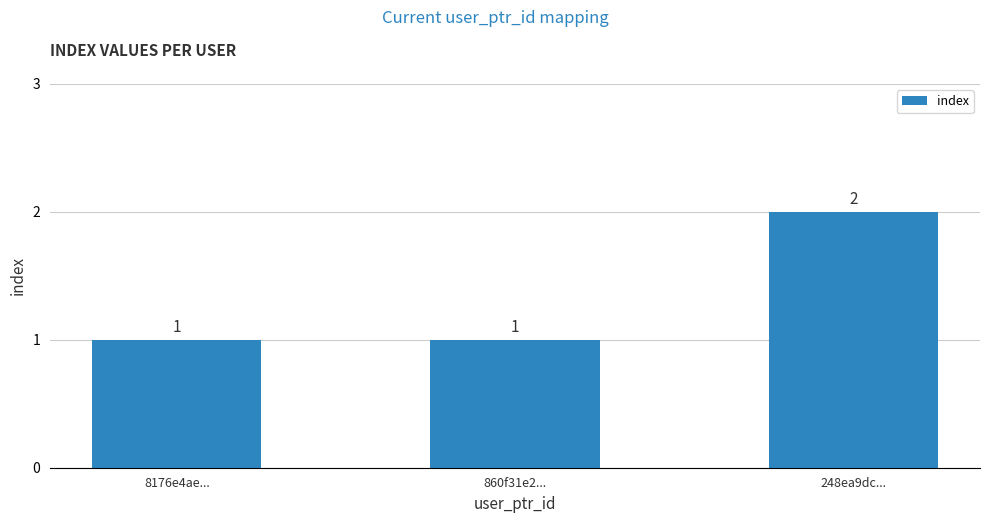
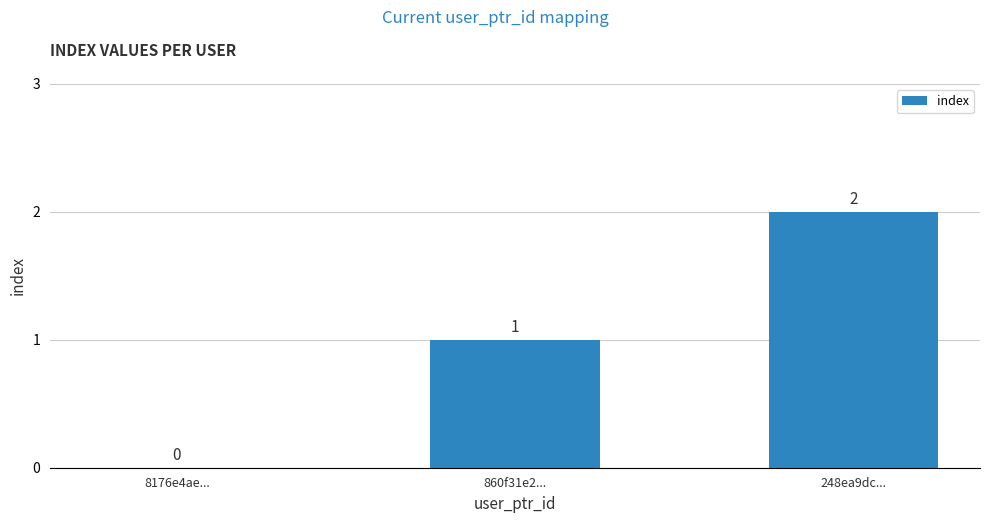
8176e4ae...: 1 -> 0
